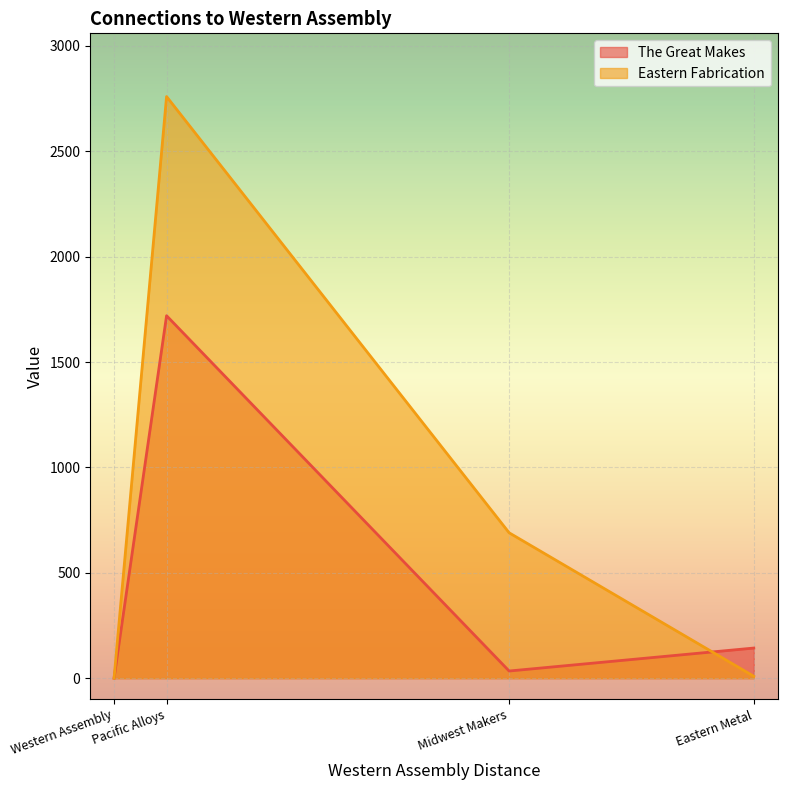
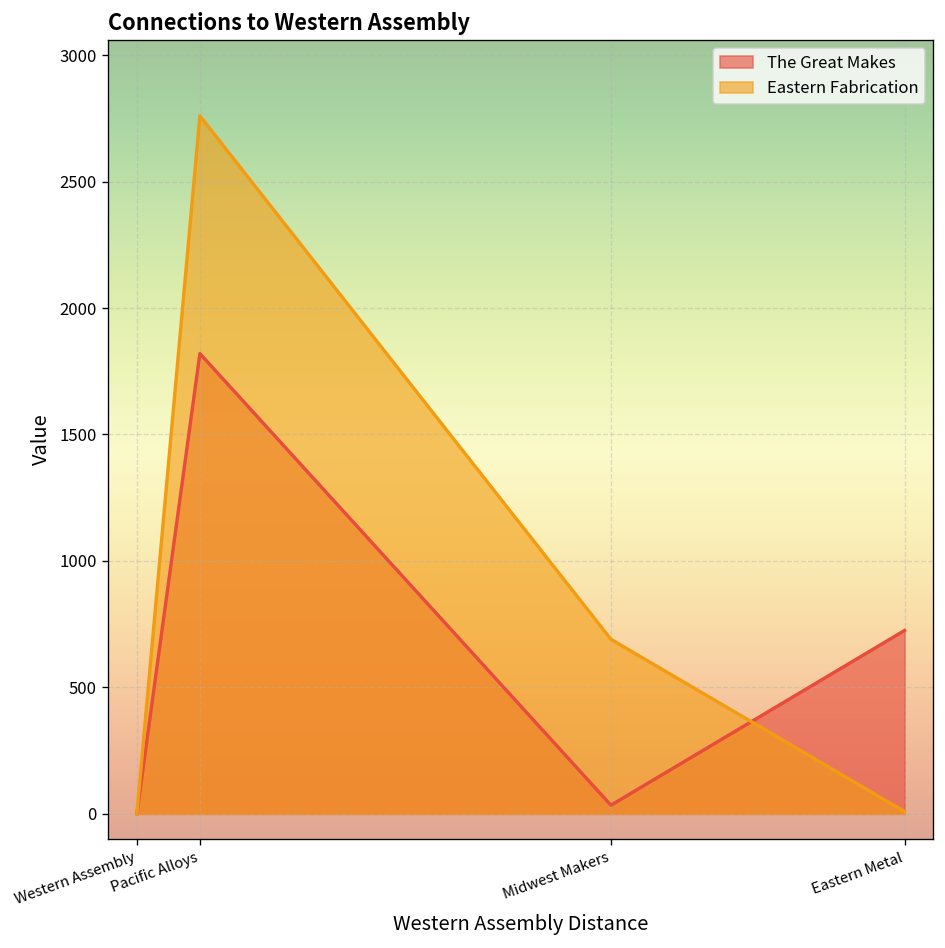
The Great Makes, Pacific Alloys: 1720 -> 1820
The Great Makes, Eastern Metal: 140 -> 730
